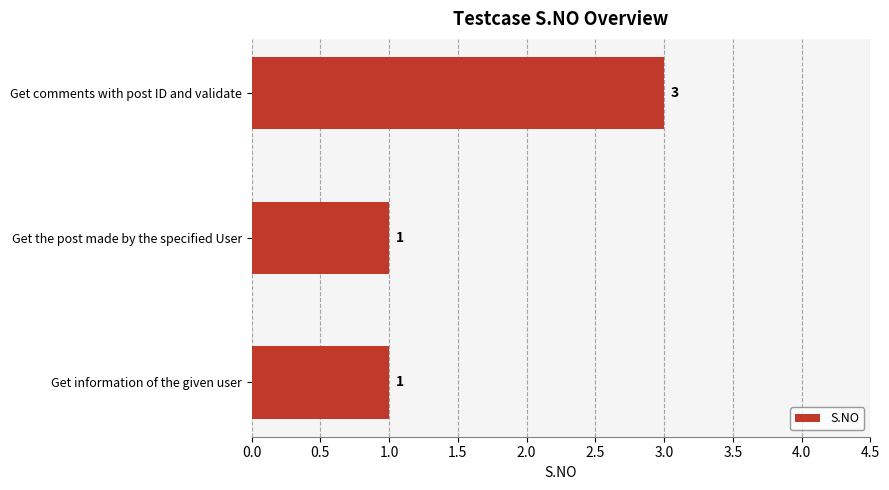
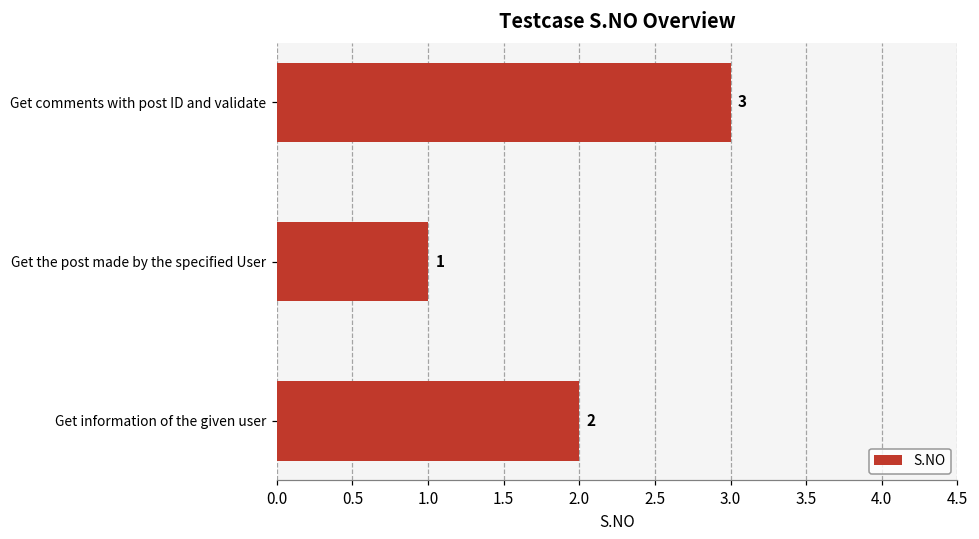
Get information of the given user: 1 -> 2
